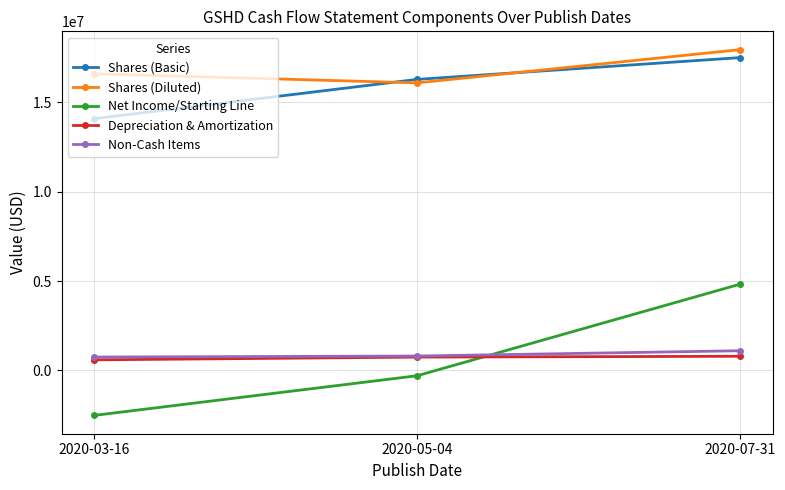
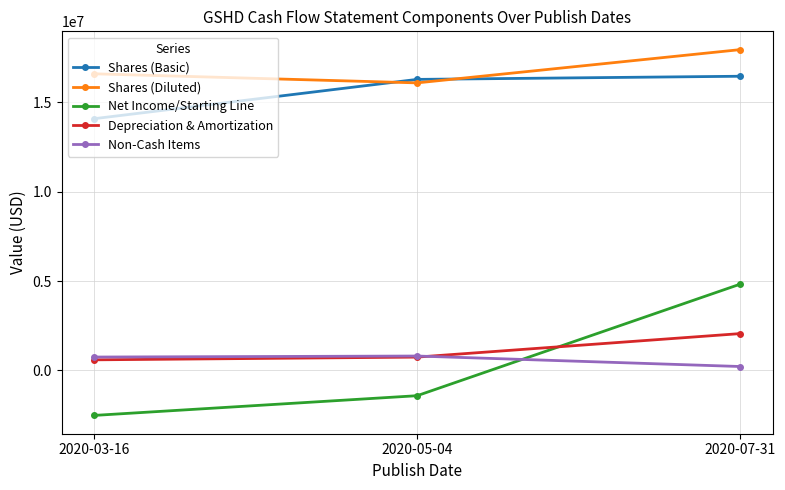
Net Income/Starting Line, 2020-05-04: -300000 -> -1400000
Shares (Basic), 2020-07-31: 17500000 -> 16500000
Depreciation & Amortization, 2020-07-31: 800000 -> 2100000
Non-Cash Items, 2020-07-31: 1100000 -> 200000
